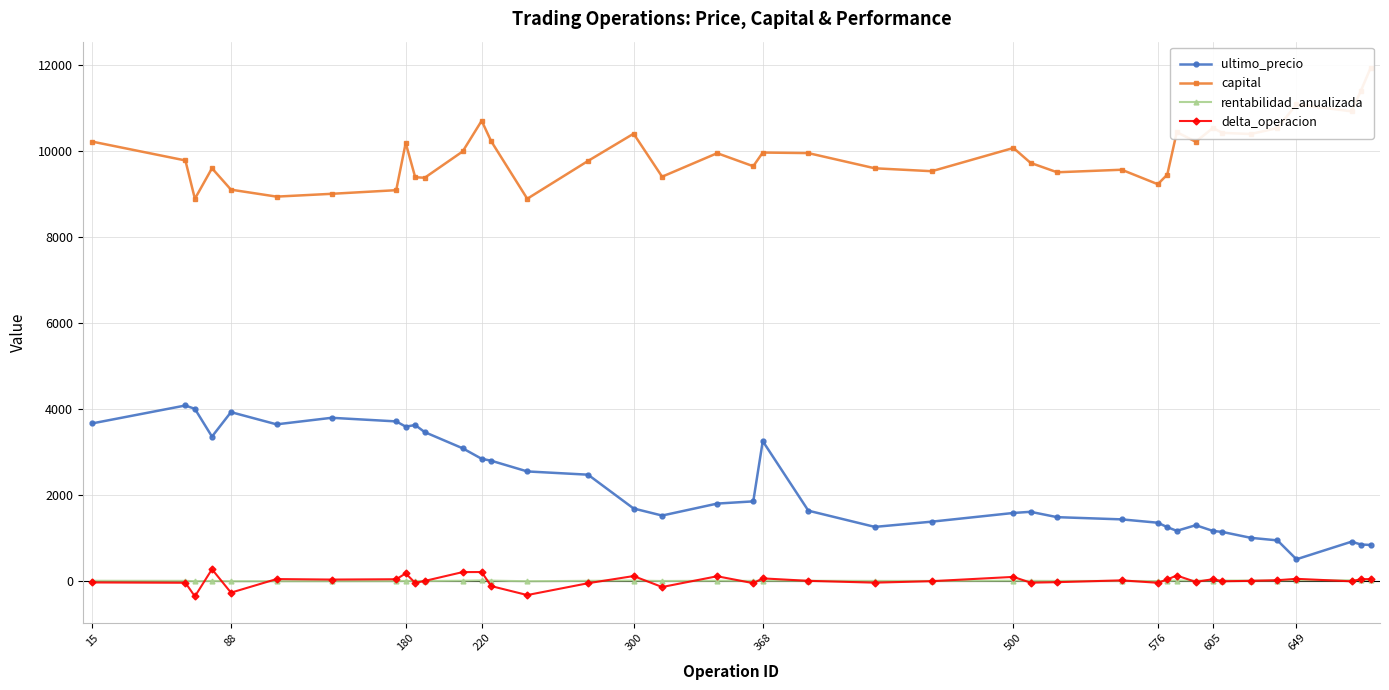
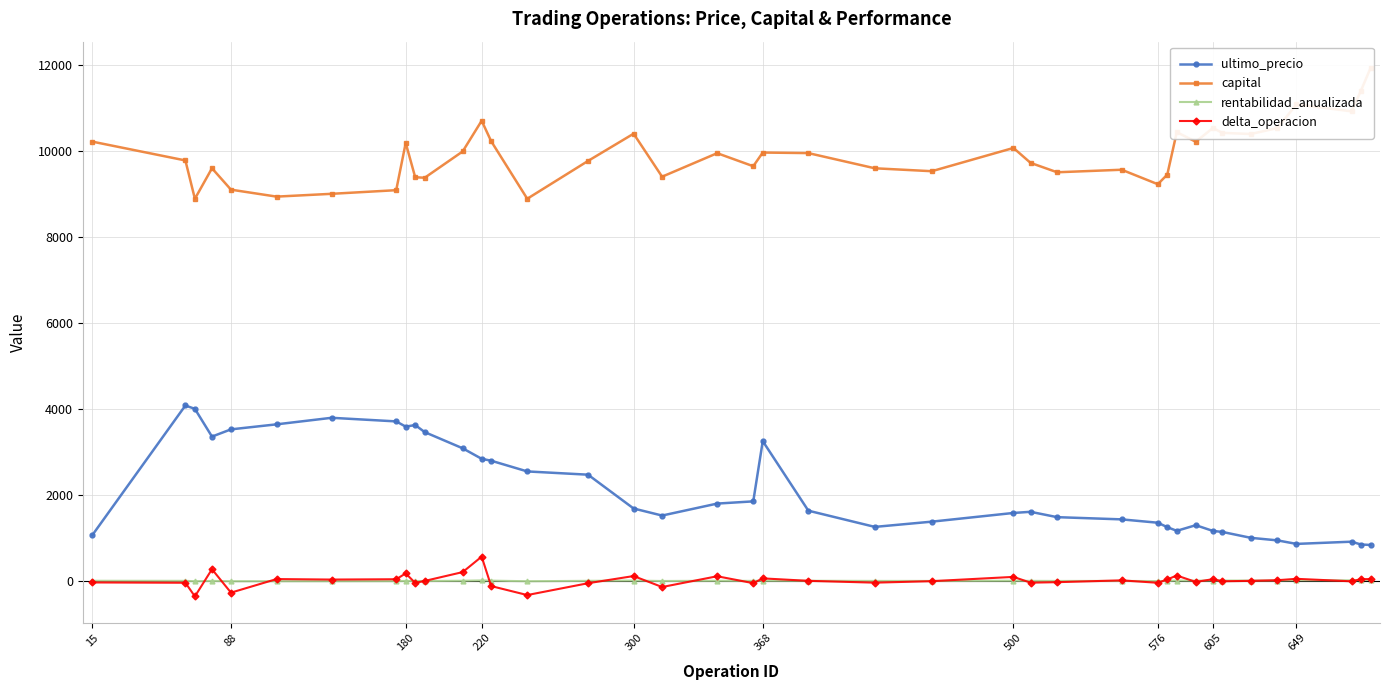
ultimo_precio, 15: 3700 -> 1100
ultimo_precio, 88: 3900 -> 3500
delta_operacion, 220: 200 -> 600
ultimo_precio, 649: 500 -> 900
